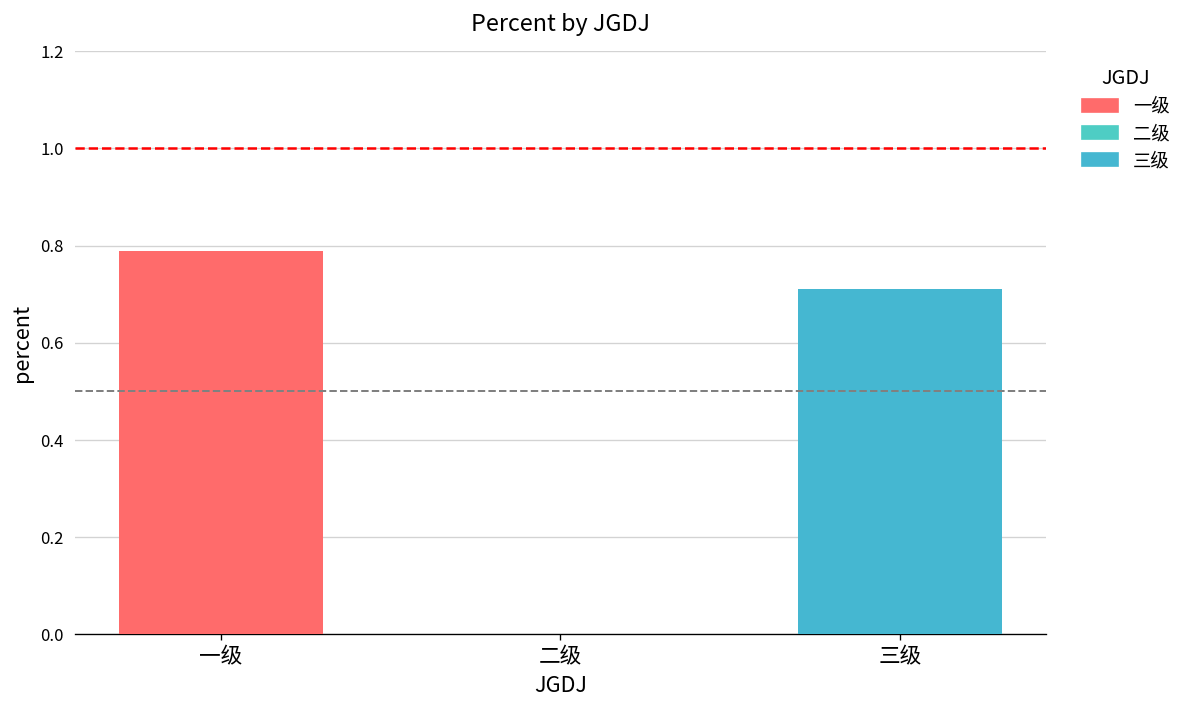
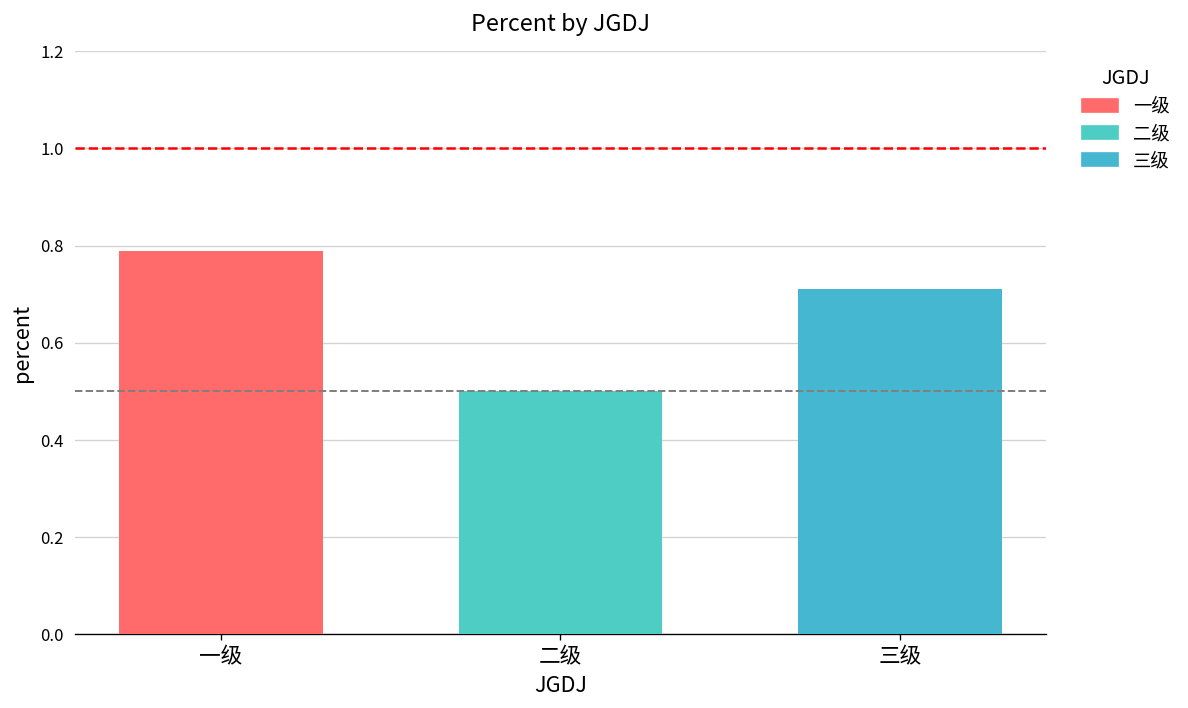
二级: 0.0 -> 0.5
